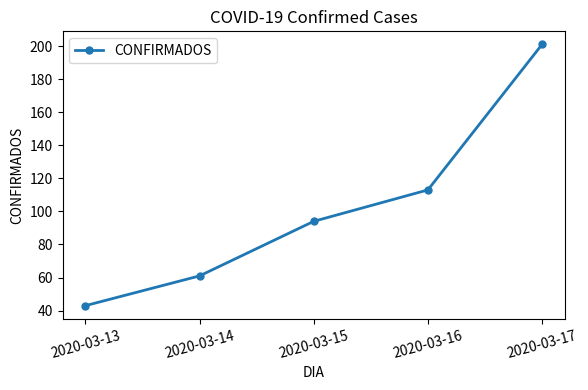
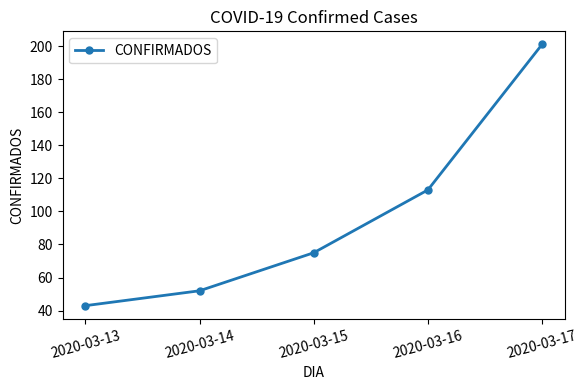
2020-03-14: 61 -> 52
2020-03-15: 94 -> 75
